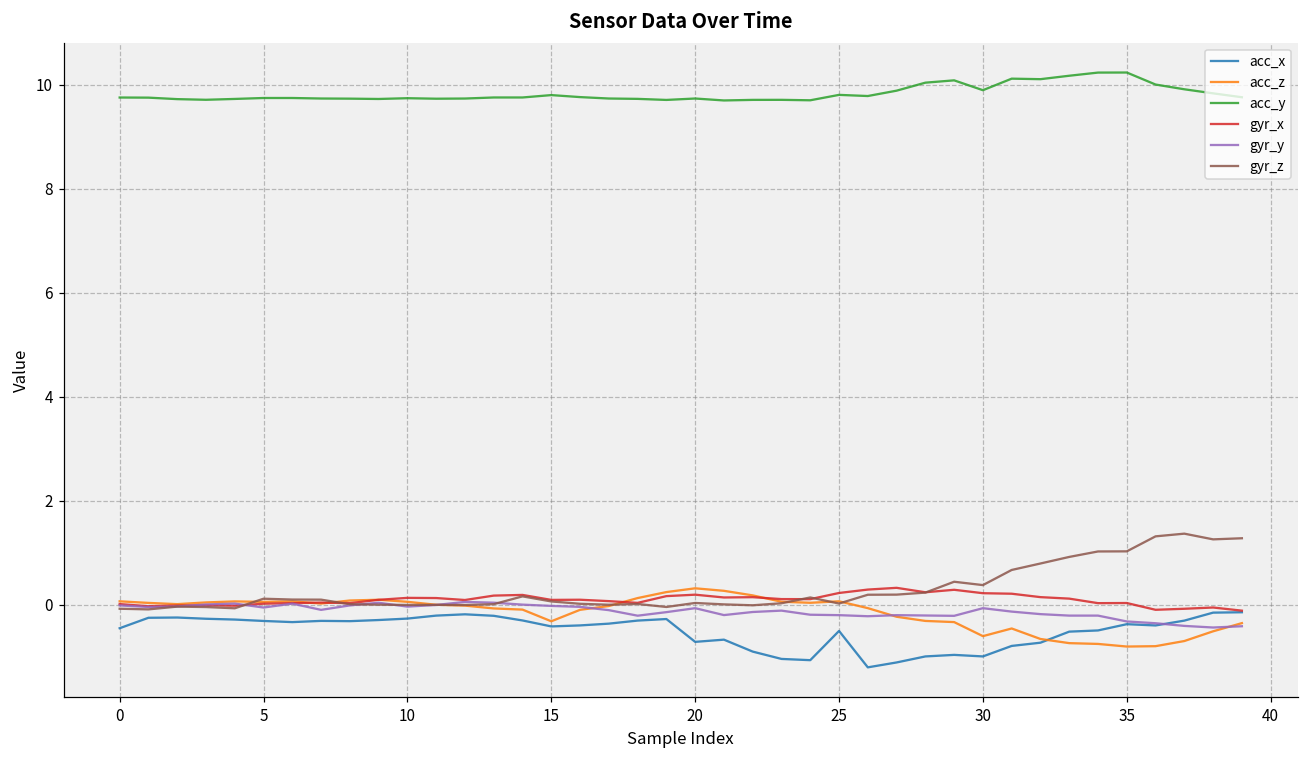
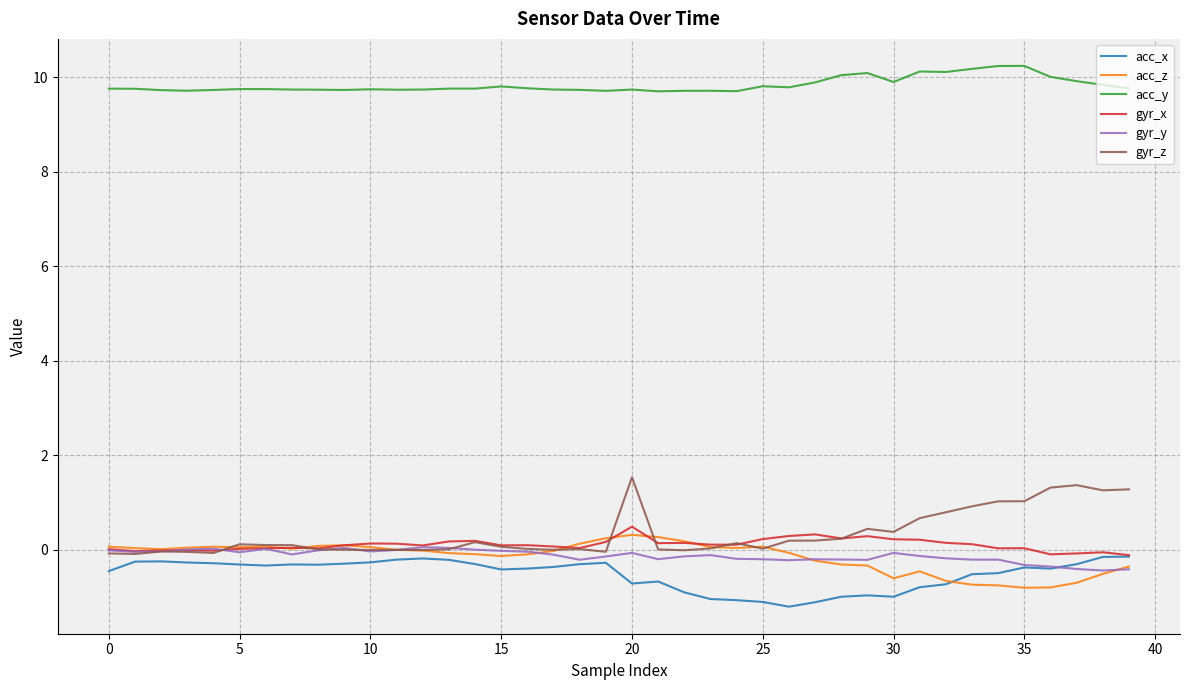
acc_z, 15: -0.3 -> -0.1
gyr_x, 20: 0.2 -> 0.5
gyr_z, 20: 0.0 -> 1.5
acc_x, 25: -0.5 -> -1.1
